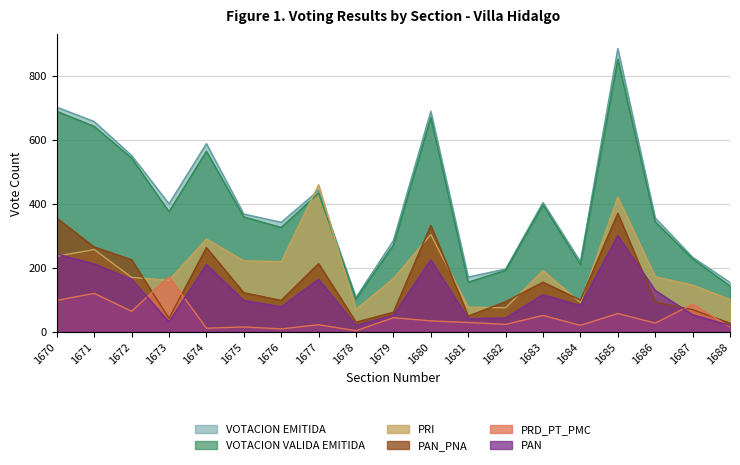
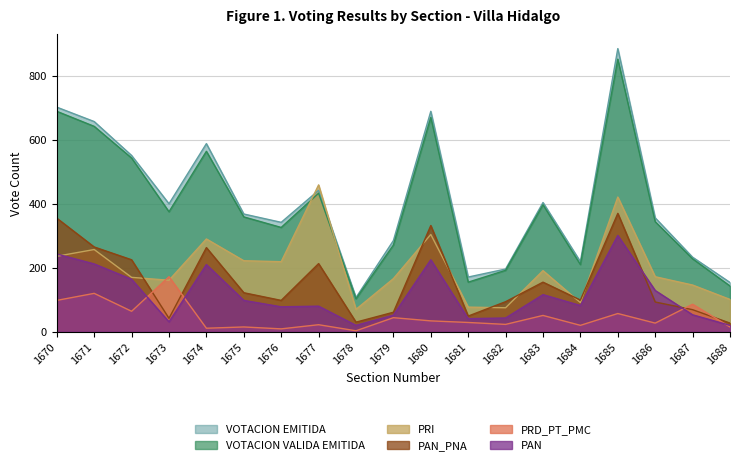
PAN, 1677: 160 -> 80
